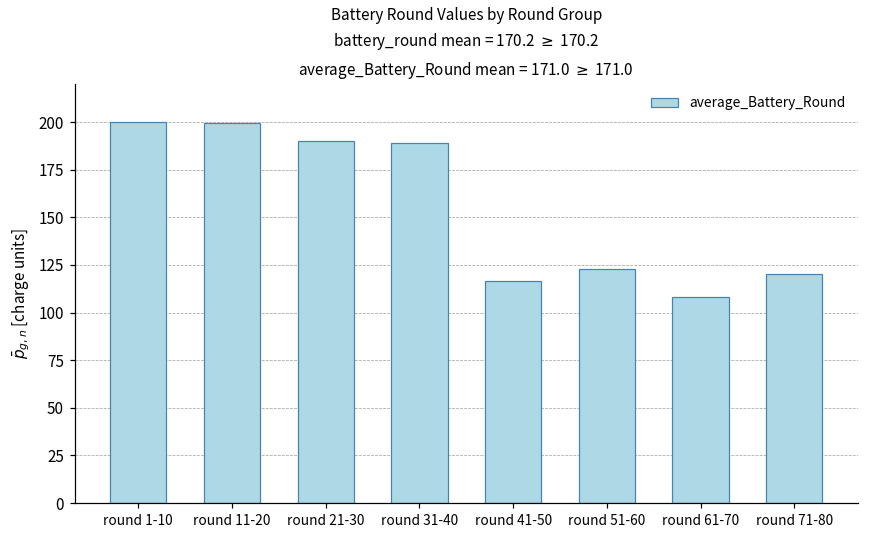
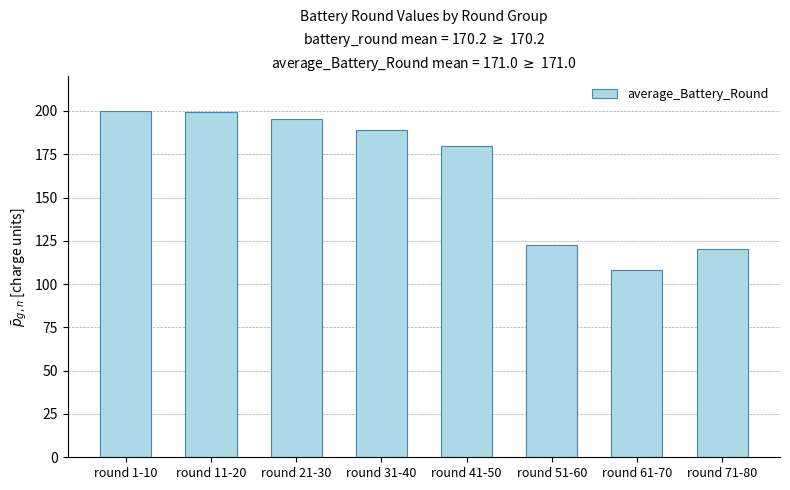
round 21-30: 190 -> 195
round 41-50: 117 -> 180
